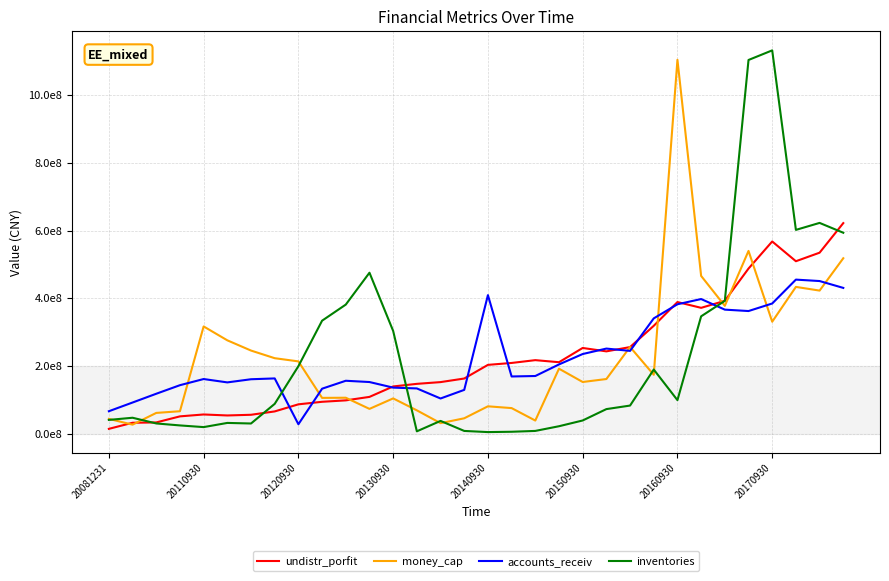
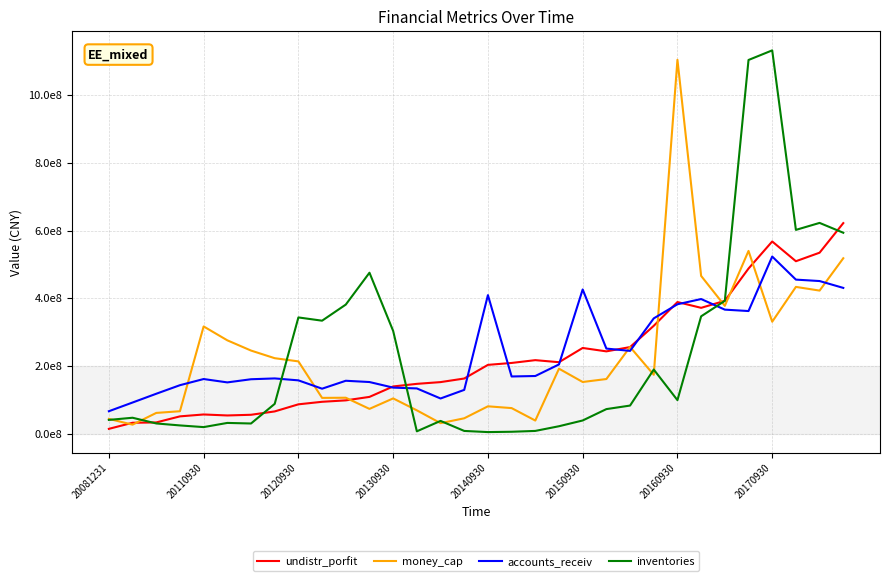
accounts_receiv, 20120930: 30000000 -> 160000000
inventories, 20120930: 200000000 -> 340000000
accounts_receiv, 20150930: 240000000 -> 430000000
accounts_receiv, 20170930: 380000000 -> 520000000
